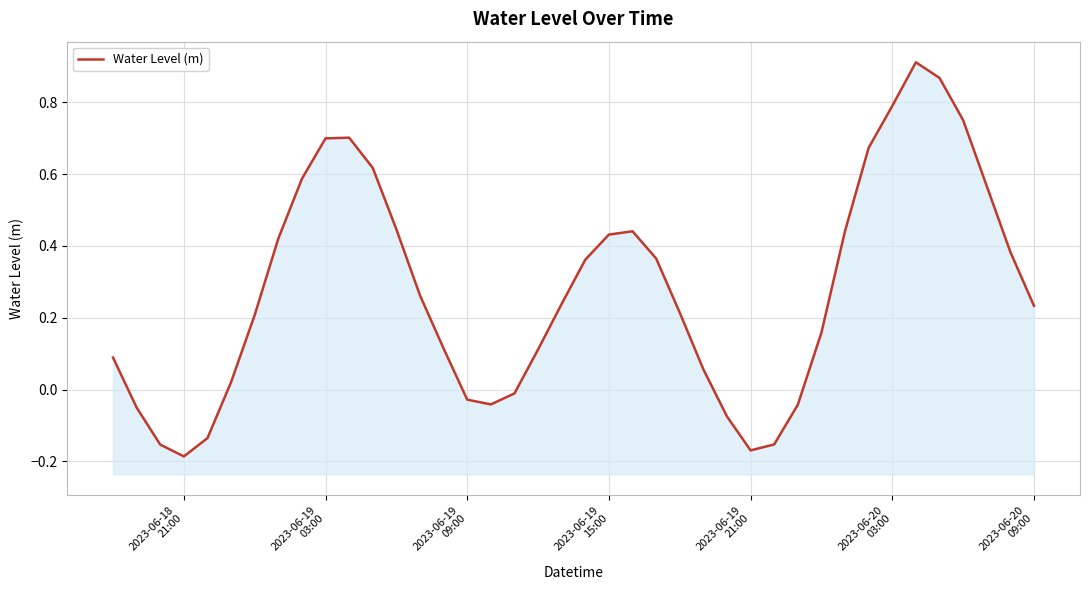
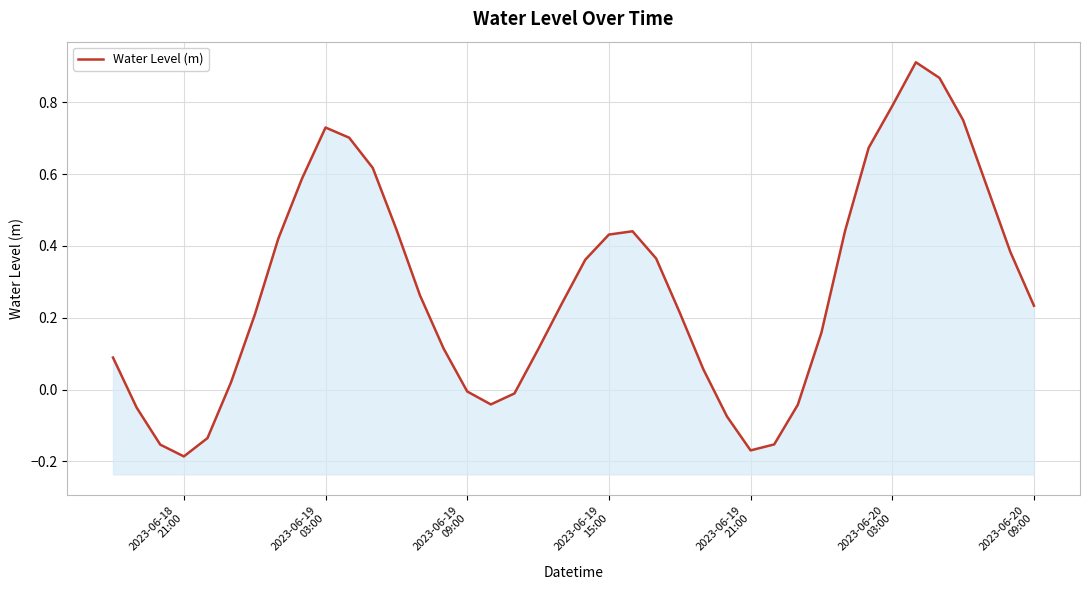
2023-06-19 03:00: 0.70 -> 0.73
2023-06-19 09:00: -0.03 -> -0.01
